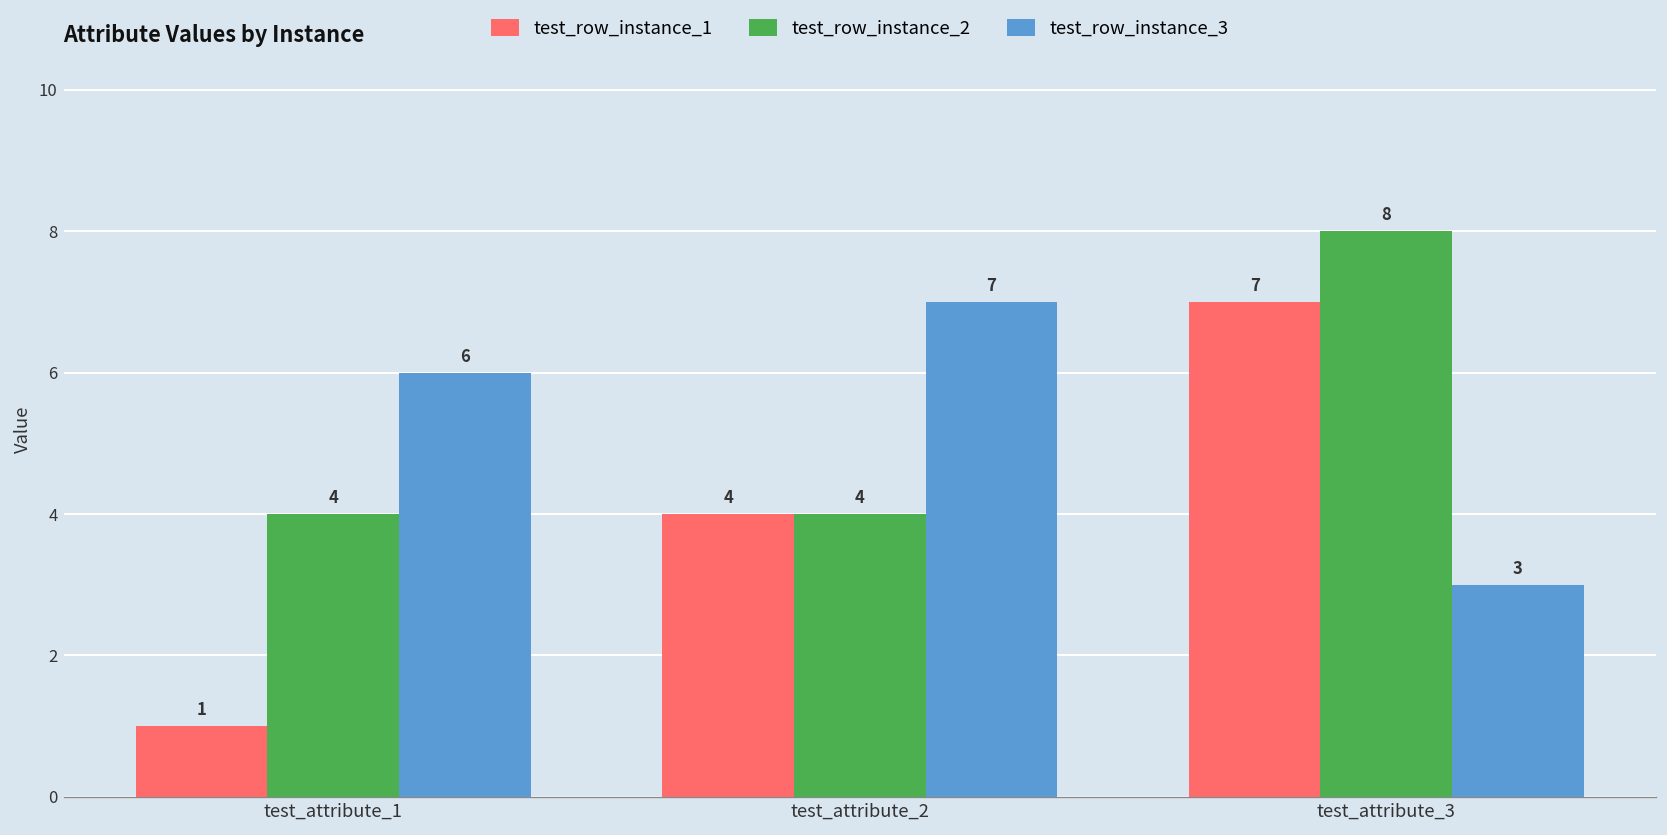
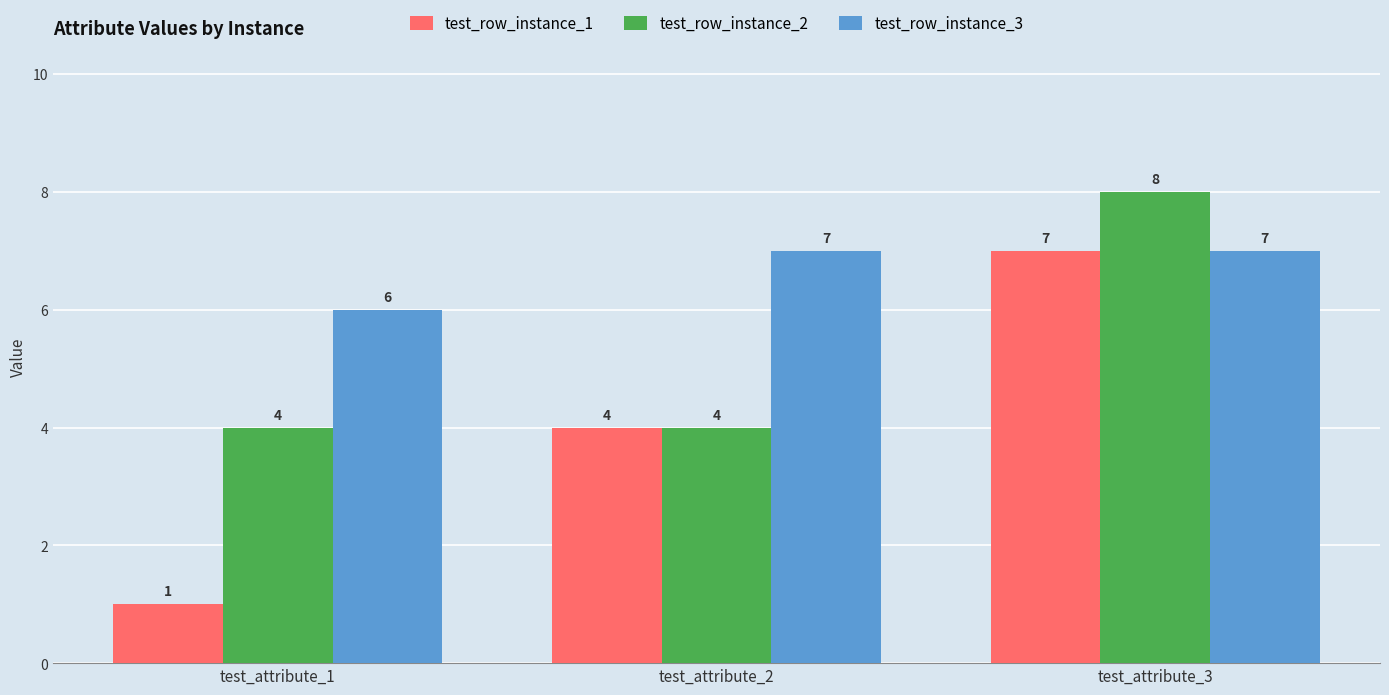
test_row_instance_3, test_attribute_3: 3 -> 7
